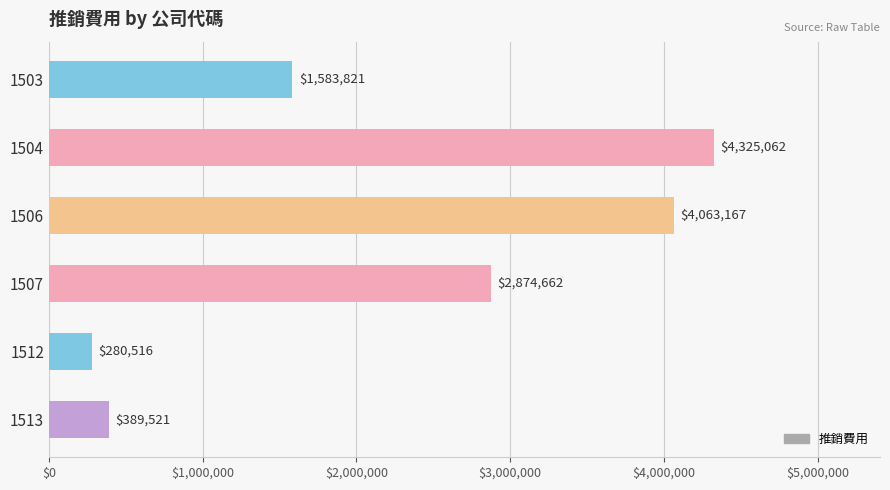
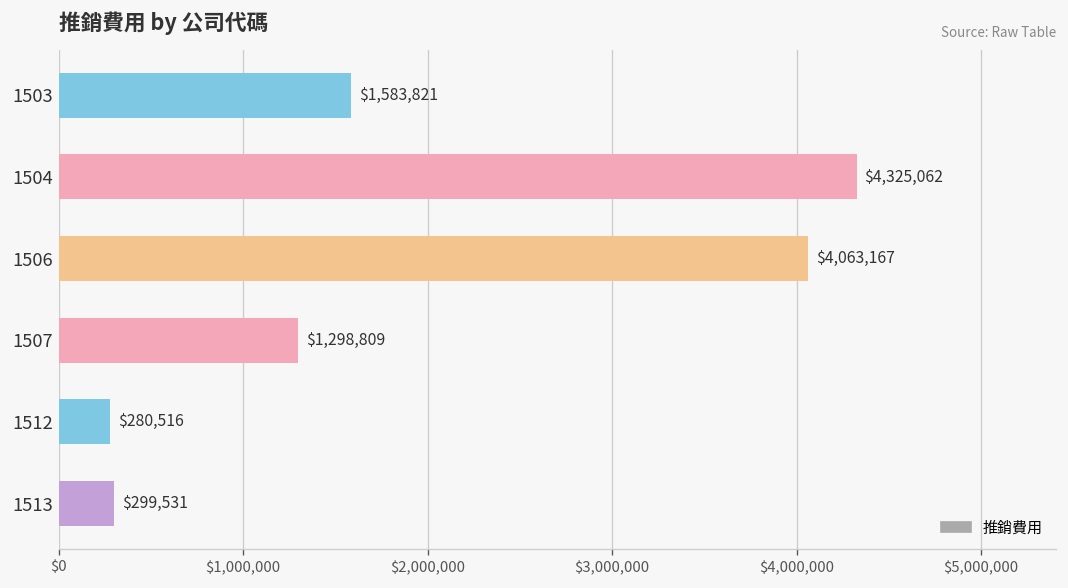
1507: $2,874,662 -> $1,298,809
1513: $389,521 -> $299,531
